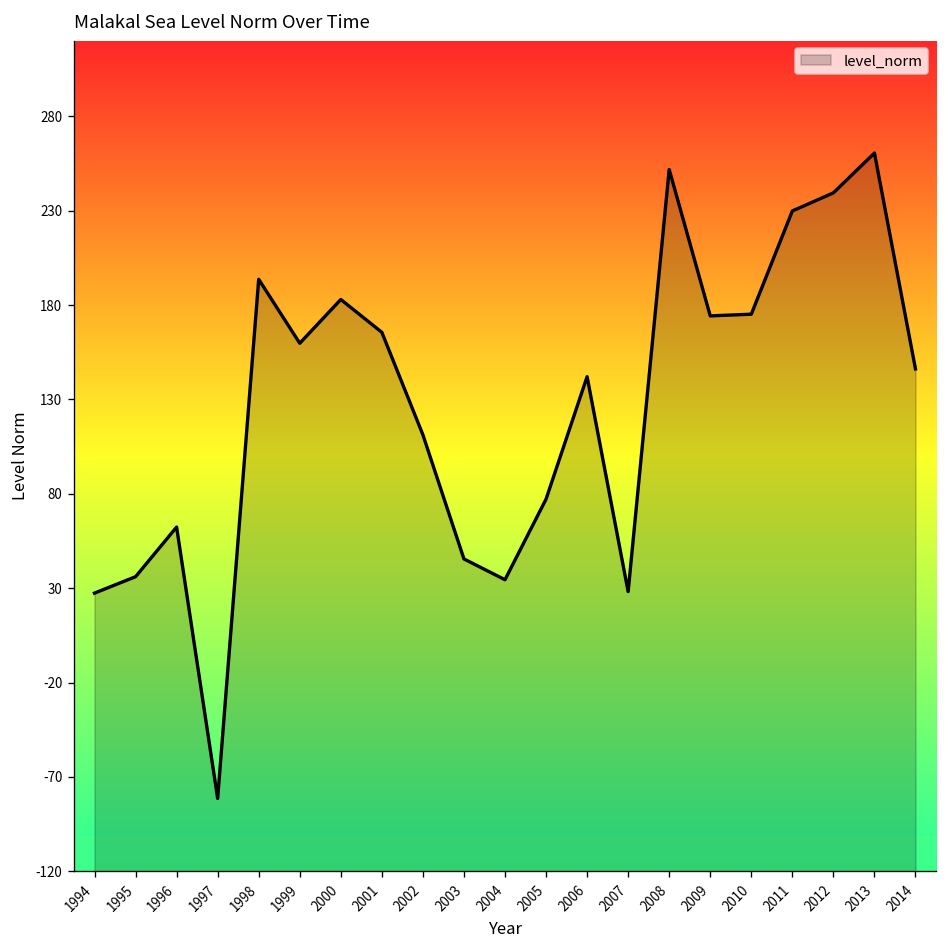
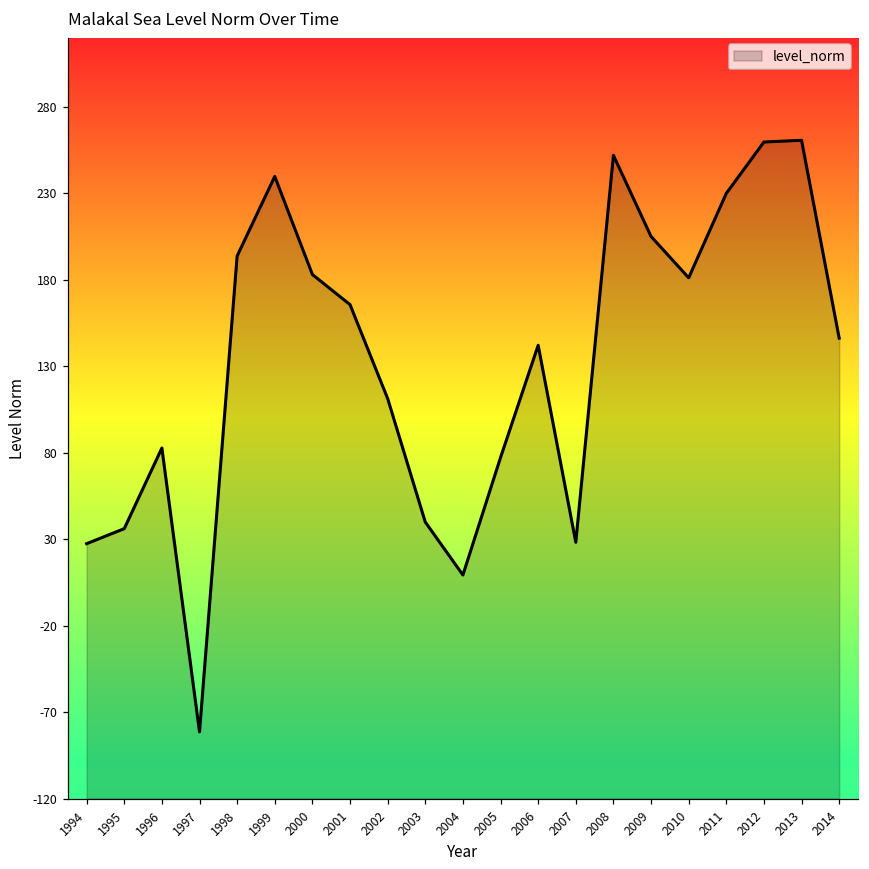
1996: 62 -> 83
1999: 160 -> 240
2003: 46 -> 40
2004: 35 -> 9
2009: 174 -> 205
2010: 175 -> 181
2012: 240 -> 260
